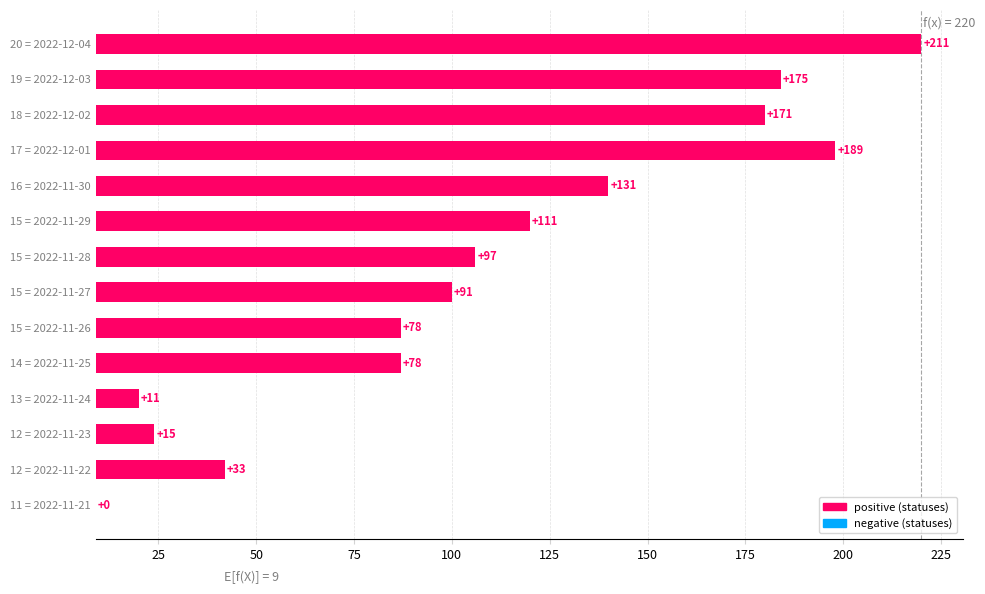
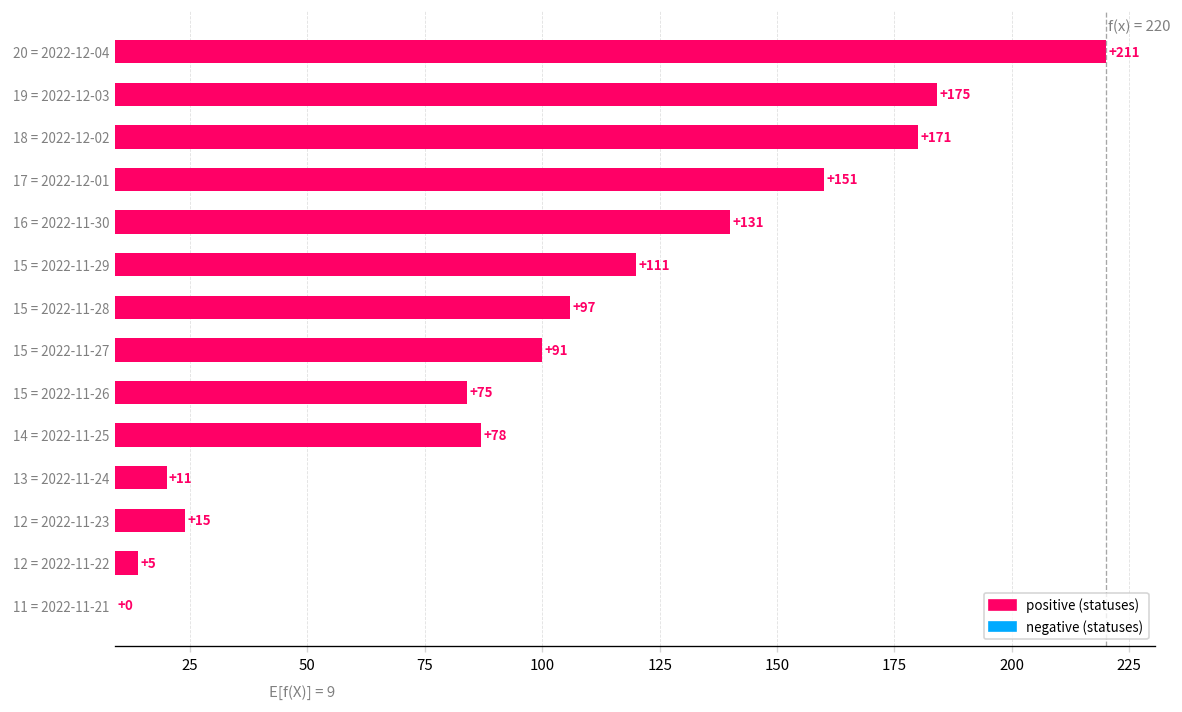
17 = 2022-12-01: +189 -> +151
15 = 2022-11-26: +78 -> +75
12 = 2022-11-22: +33 -> +5
